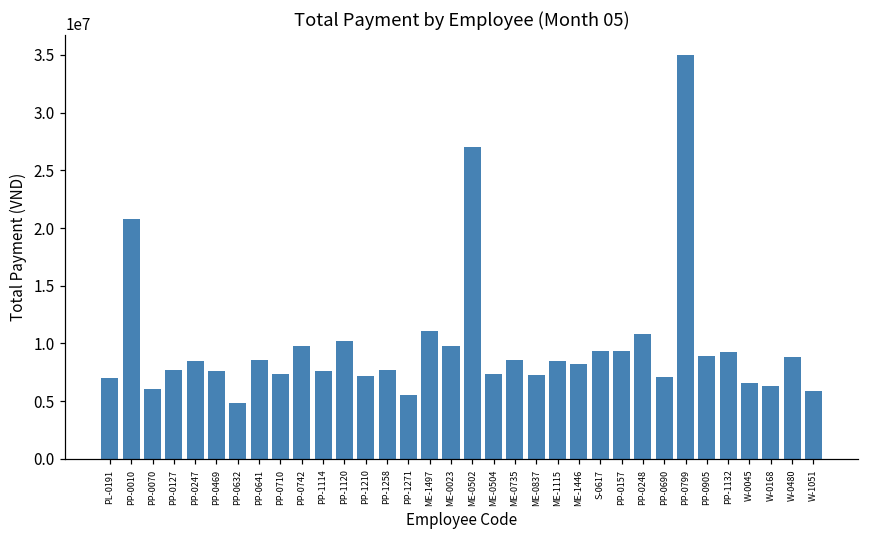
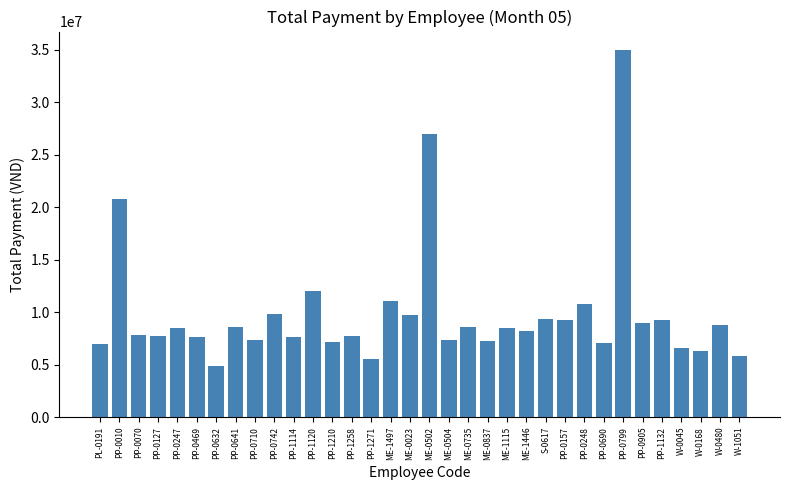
PP-0070: 6100000 -> 7800000
PP-1120: 10200000 -> 12000000
